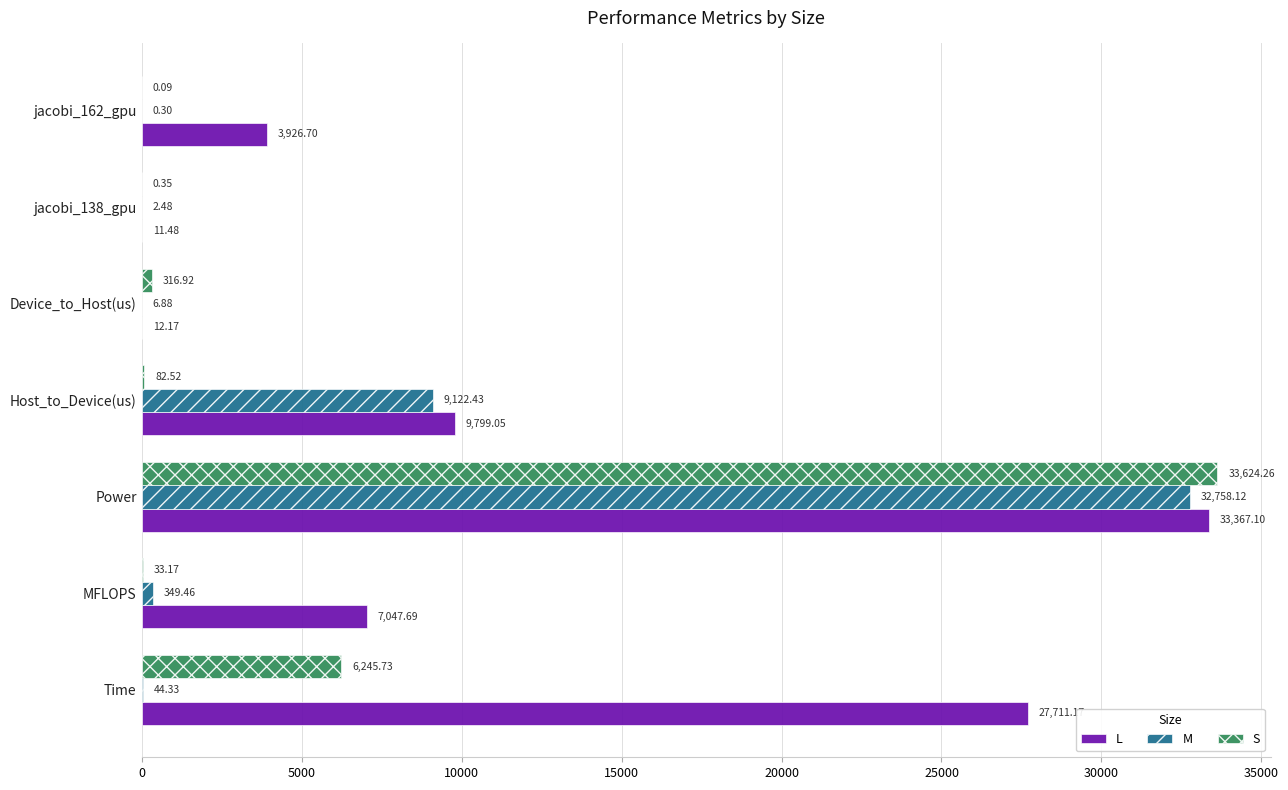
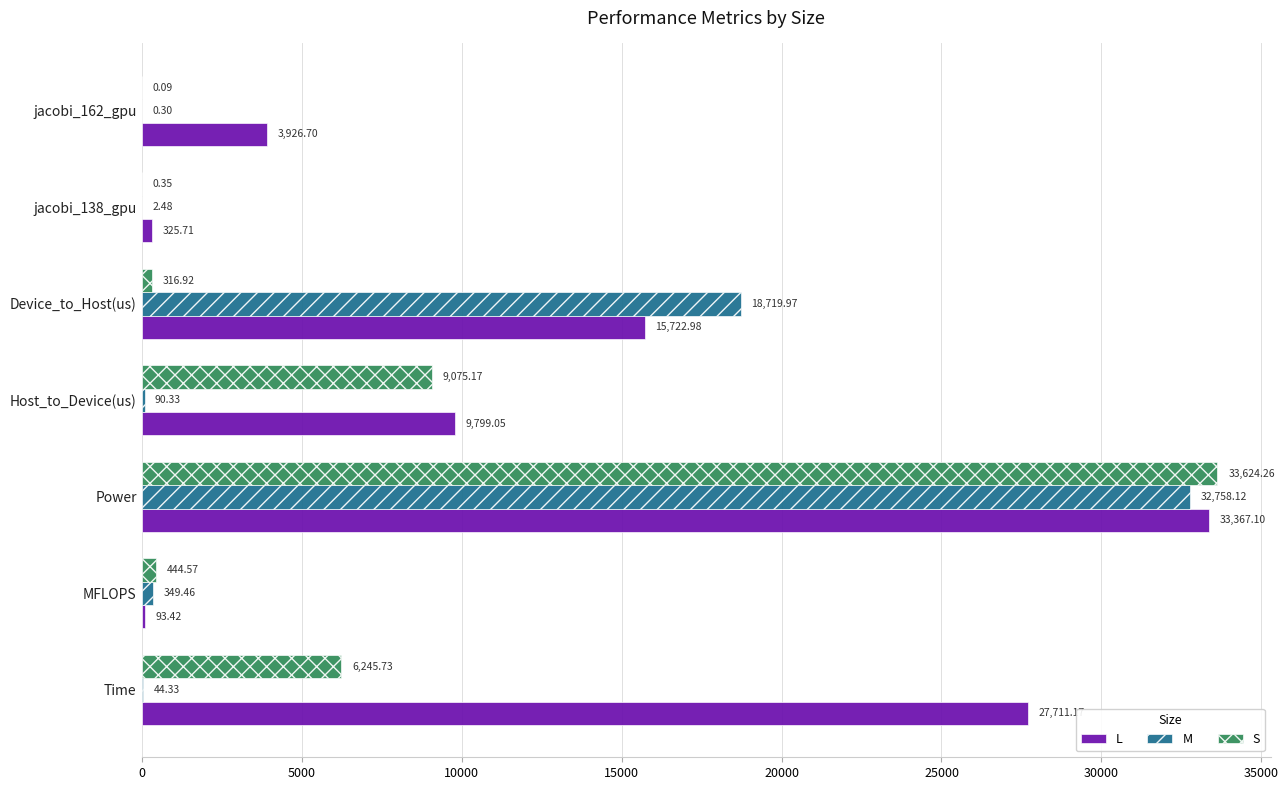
L, jacobi_138_gpu: 11.48 -> 325.71
M, Device_to_Host(us): 6.88 -> 18,719.97
L, Device_to_Host(us): 12.17 -> 15,722.98
S, Host_to_Device(us): 82.52 -> 9,075.17
M, Host_to_Device(us): 9,122.43 -> 90.33
S, MFLOPS: 33.17 -> 444.57
L, MFLOPS: 7,047.69 -> 93.42
